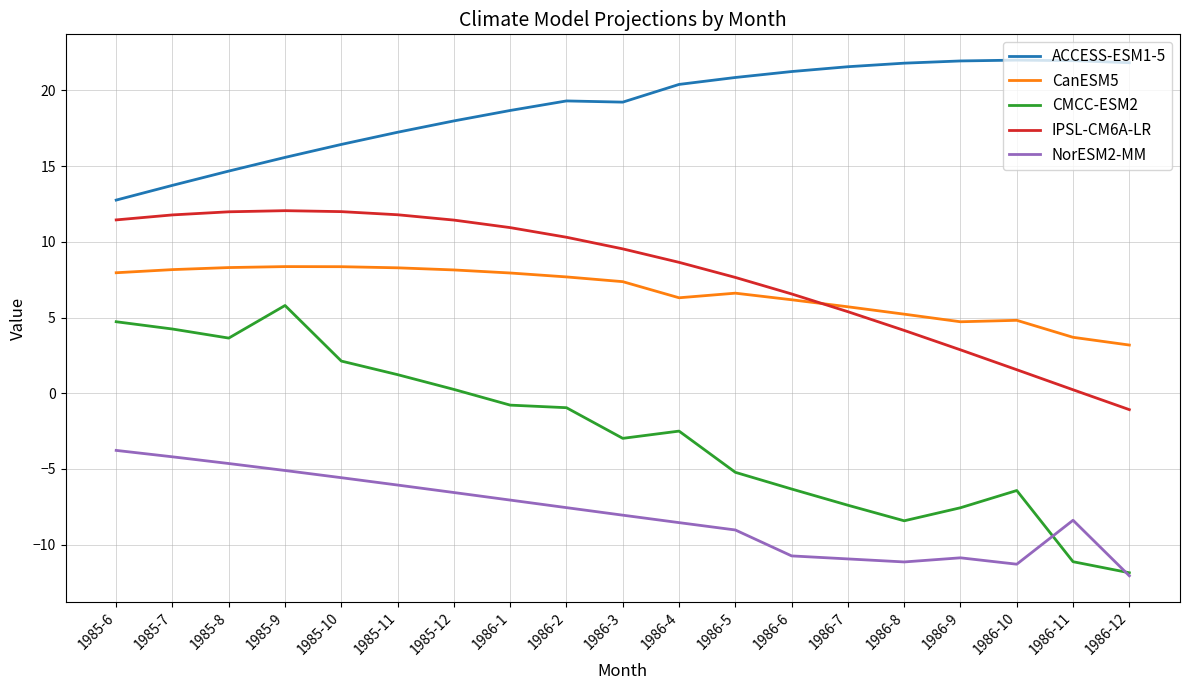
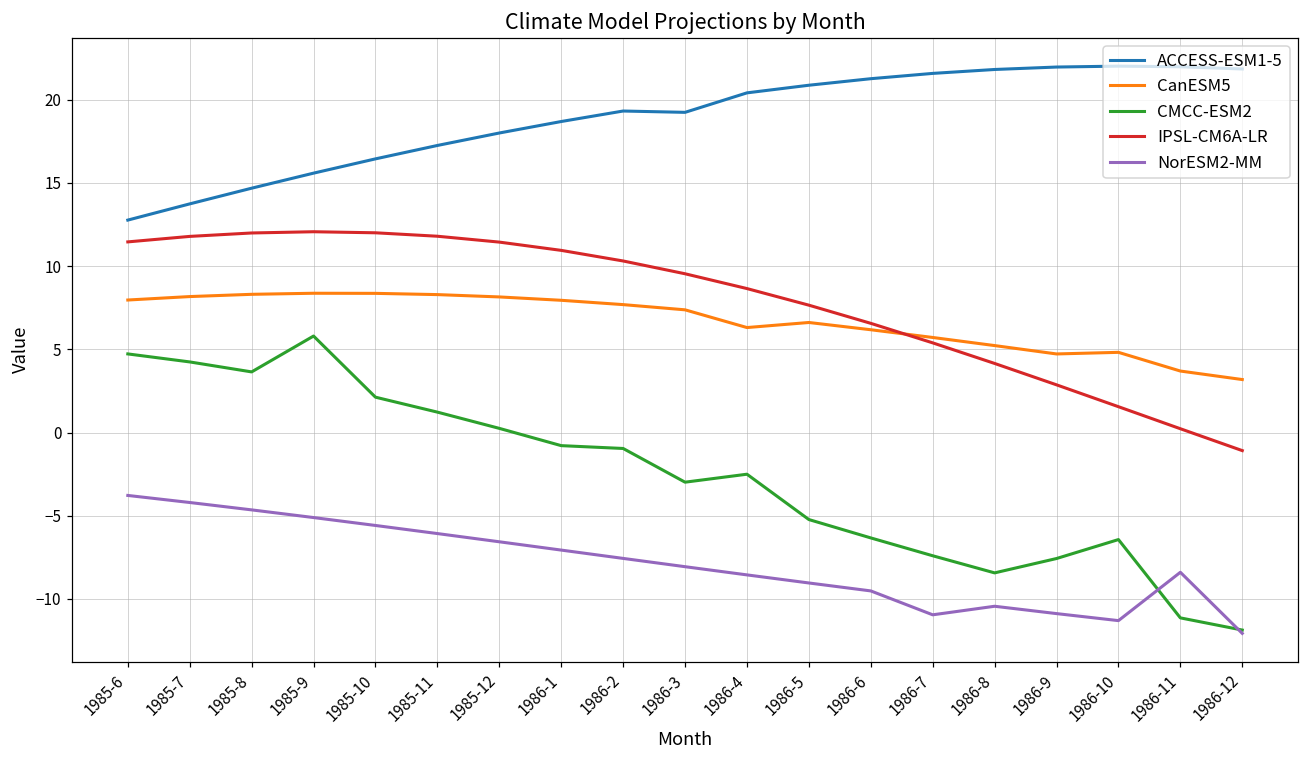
NorESM2-MM, 1986-6: -10.8 -> -9.5
NorESM2-MM, 1986-8: -11.1 -> -10.4
